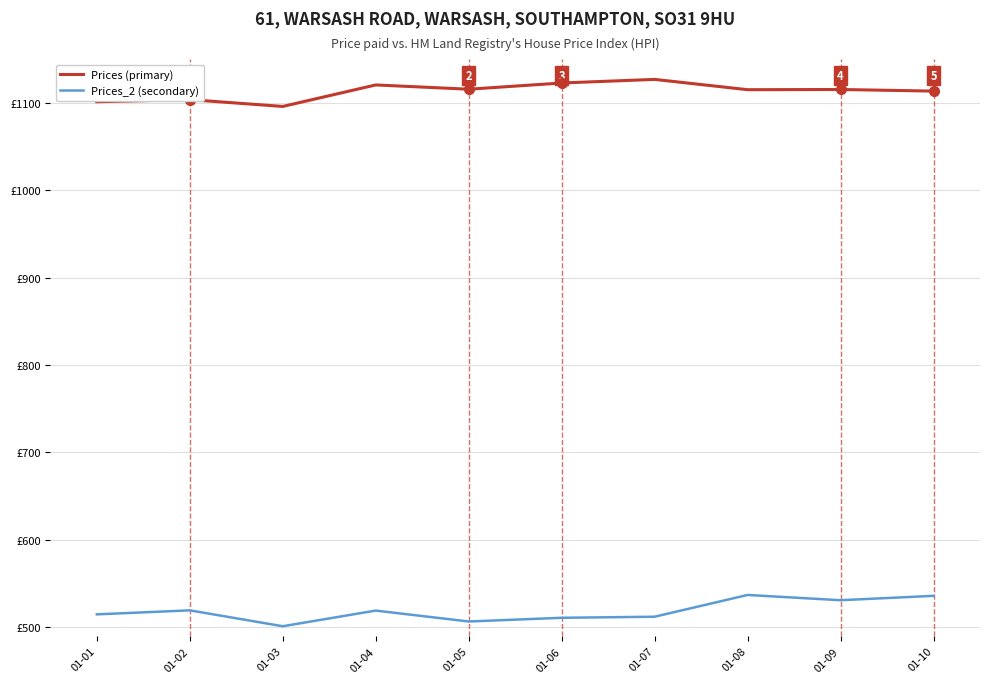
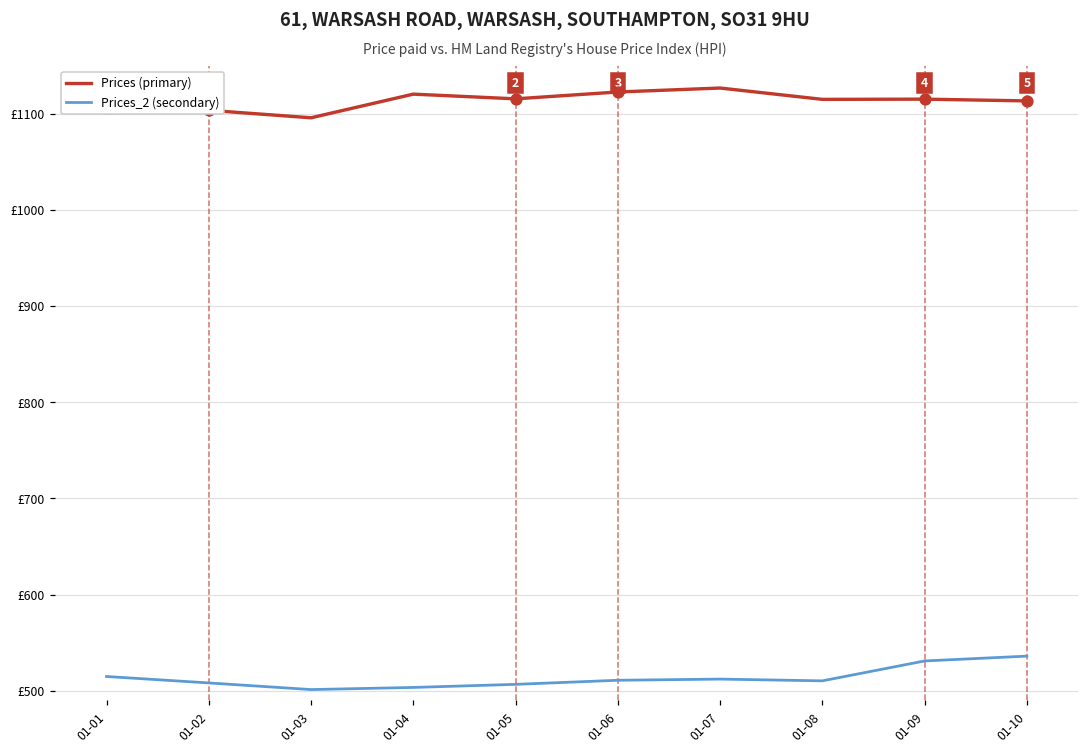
Prices_2 (secondary), 01-02: £520 -> £510
Prices_2 (secondary), 01-04: £520 -> £500
Prices_2 (secondary), 01-08: £540 -> £510
